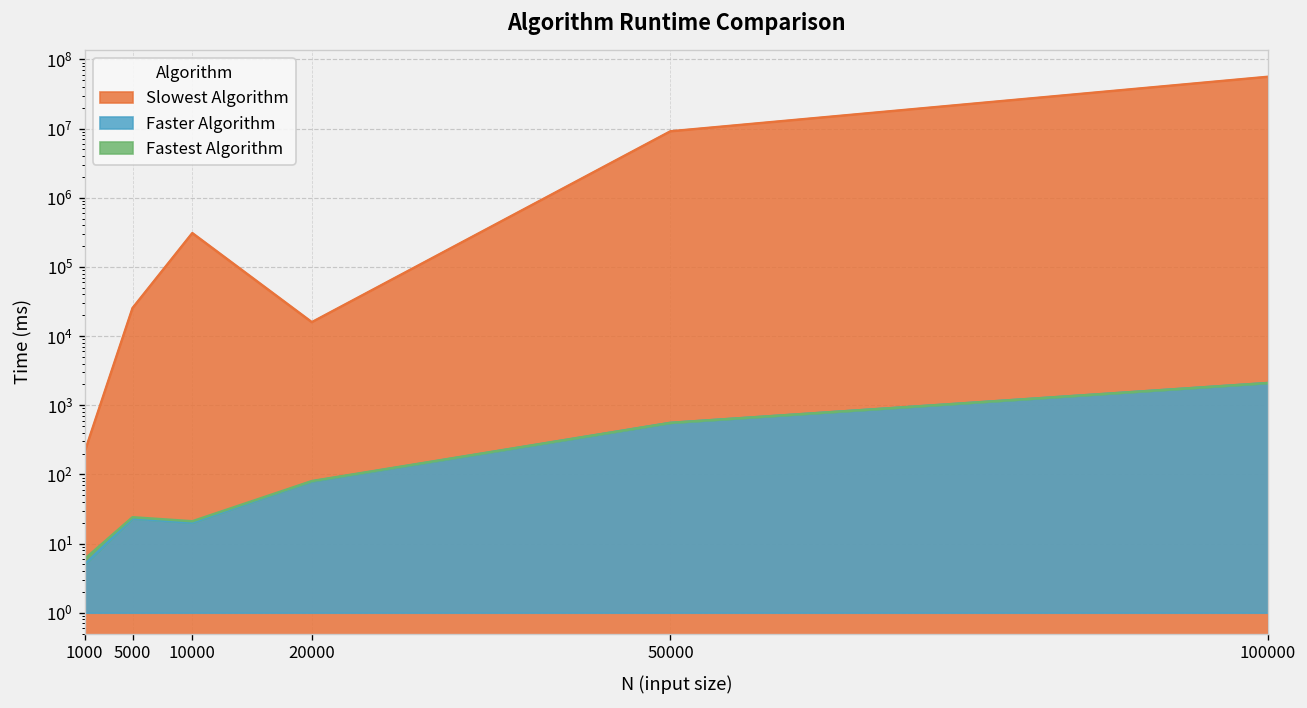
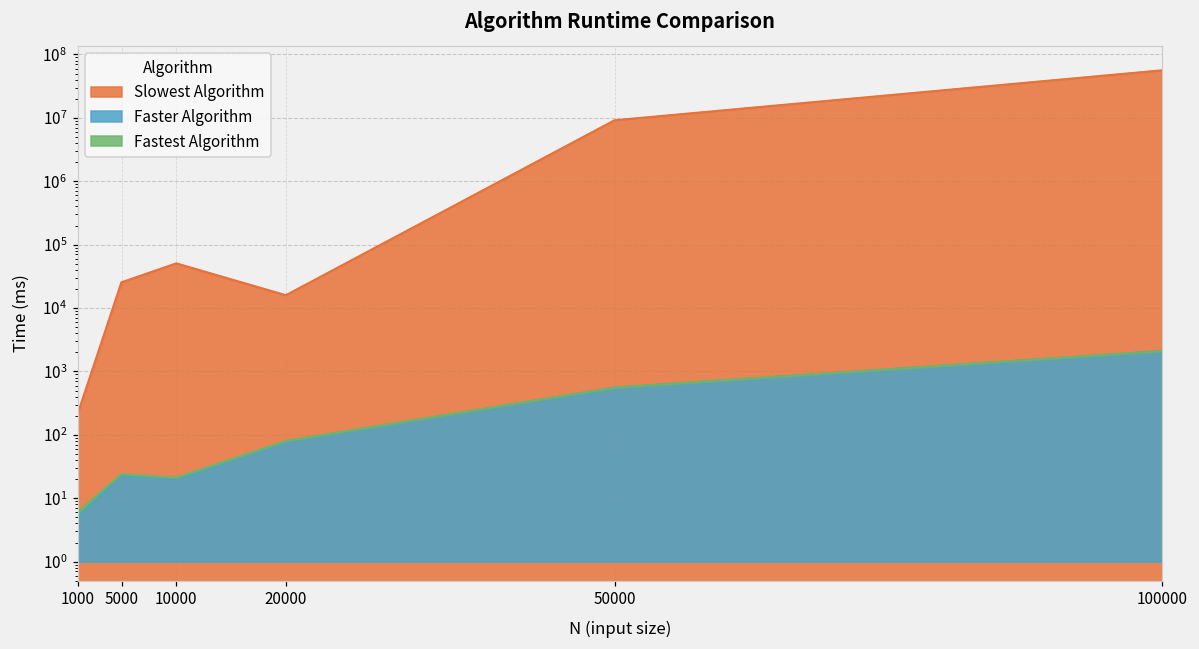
Slowest Algorithm, 10000: 300000 -> 50000
